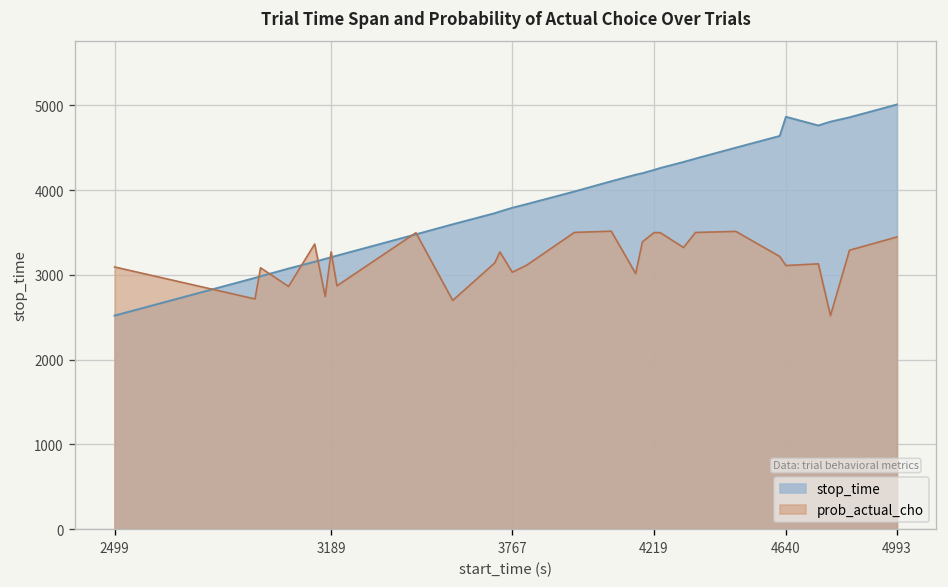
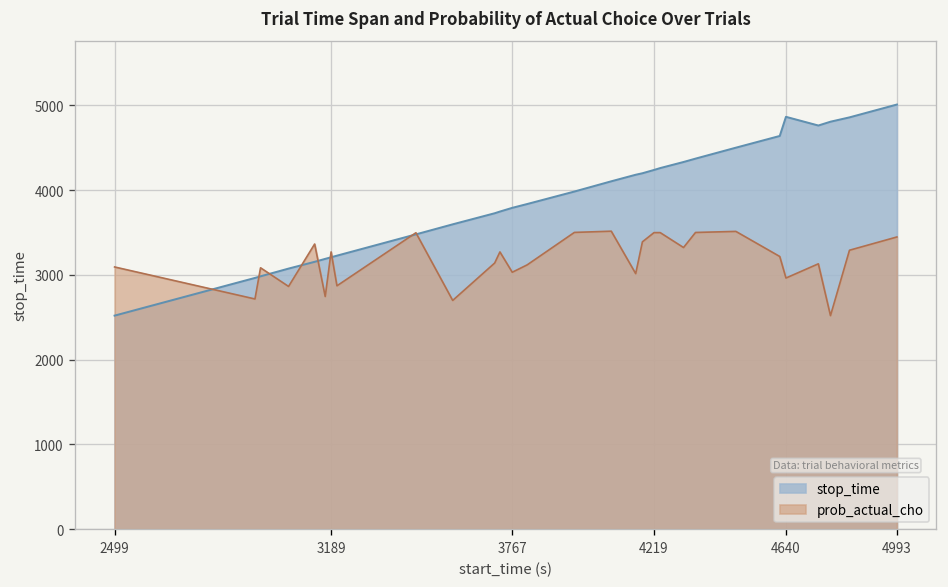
prob_actual_cho, 4640: 3100 -> 3000
